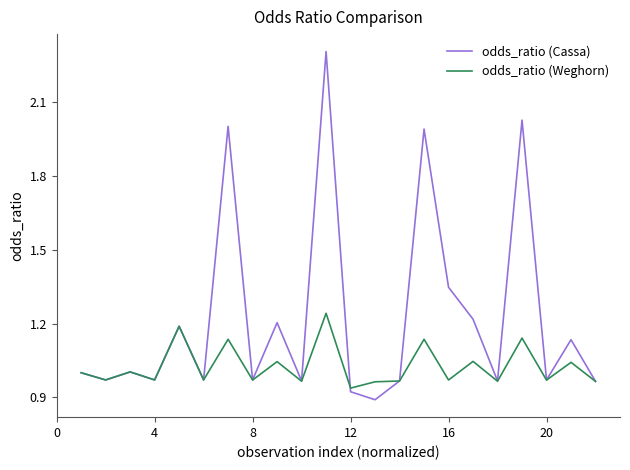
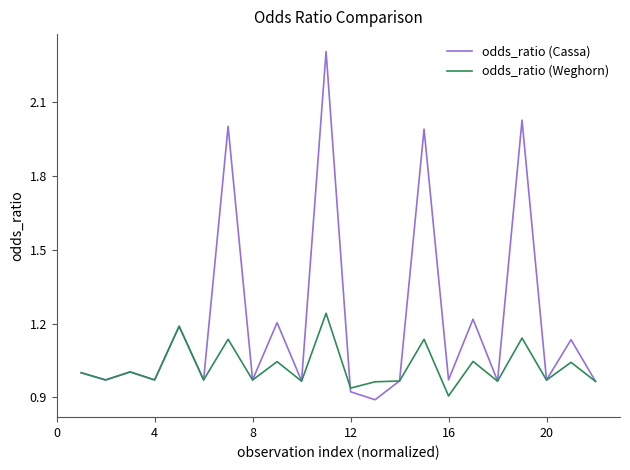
odds_ratio (Cassa), 16: 1.35 -> 0.97
odds_ratio (Weghorn), 16: 0.97 -> 0.91
